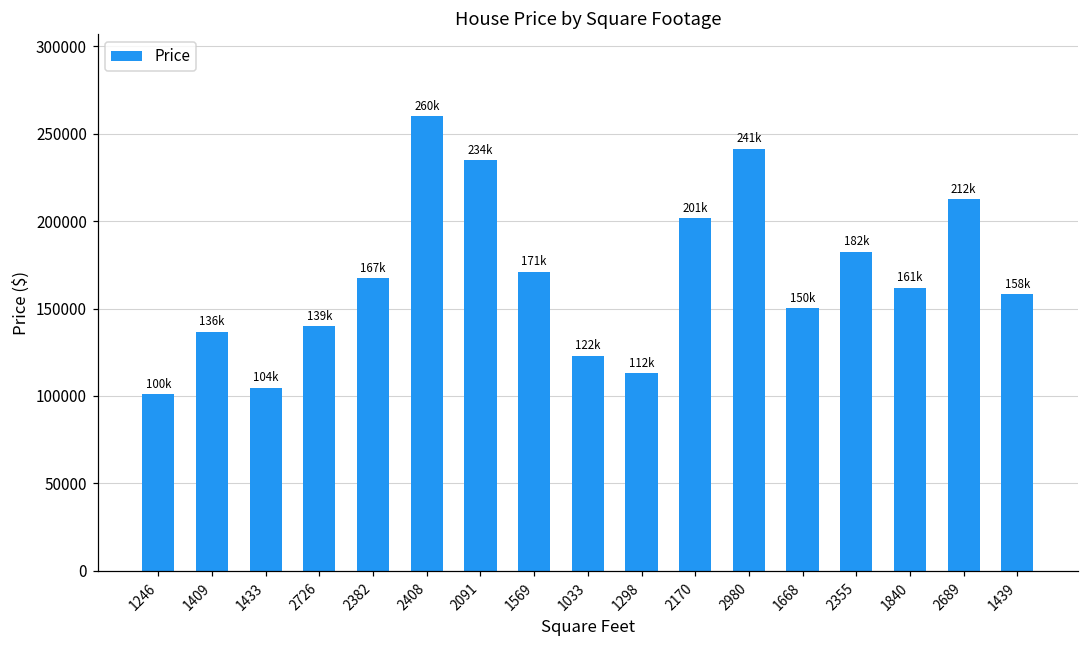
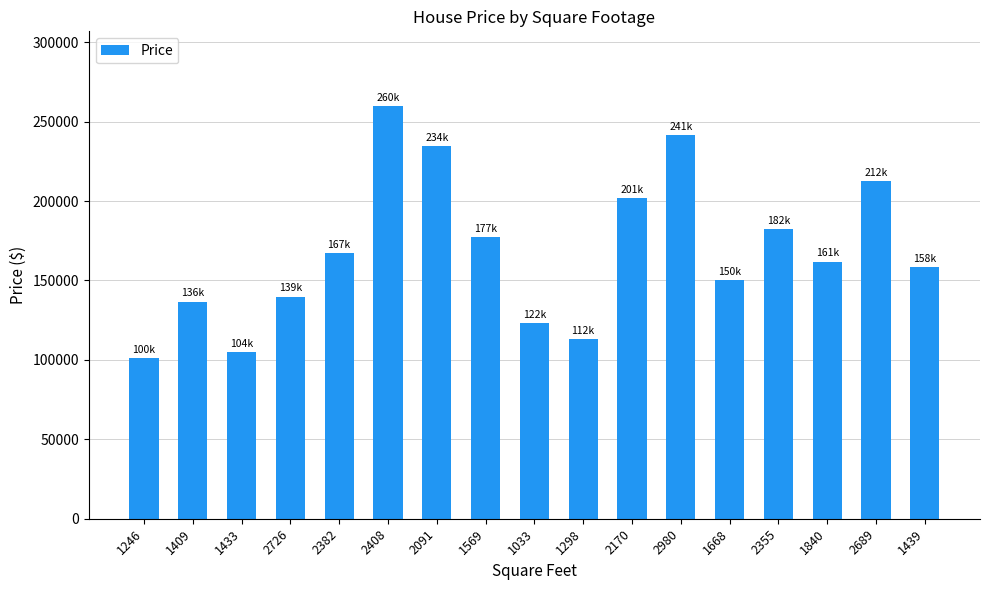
1569: 171k -> 177k
